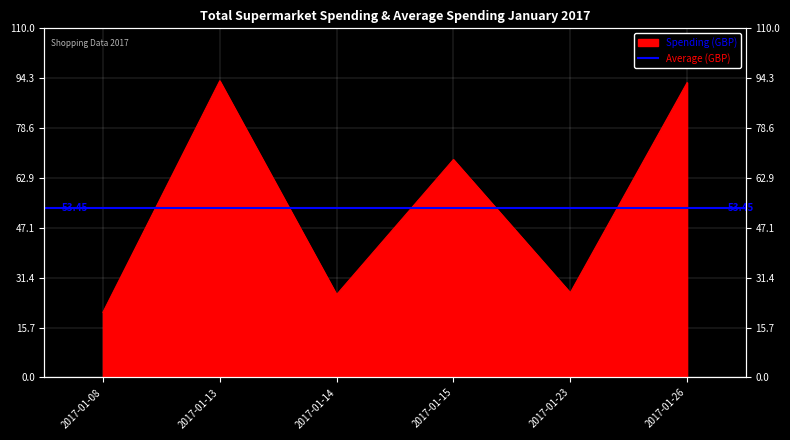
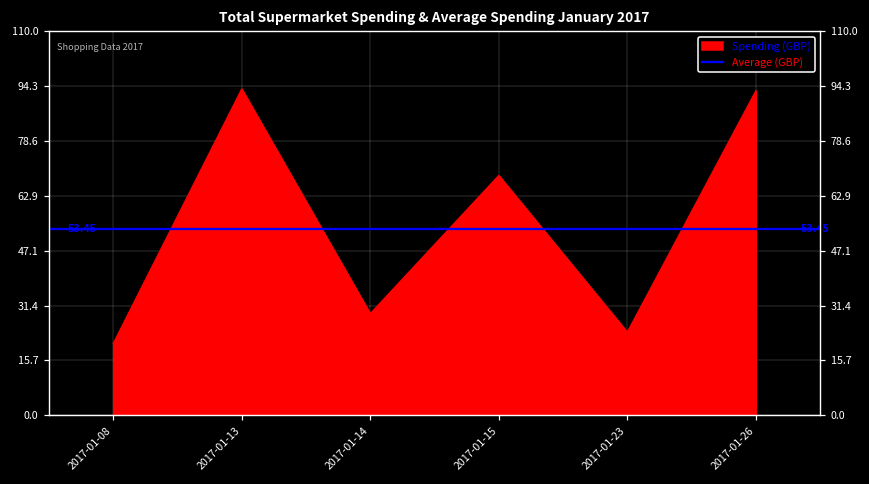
2017-01-14: 26 -> 29
2017-01-23: 27 -> 24
